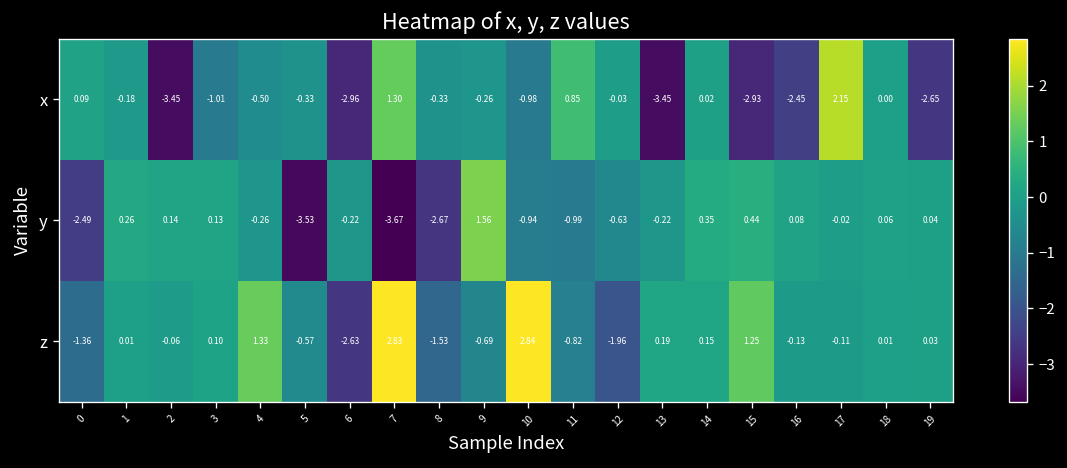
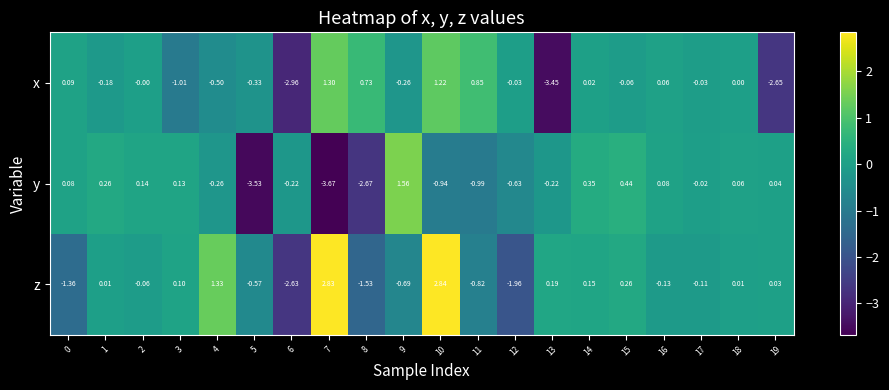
x, 2: -3.45 -> -0.00
x, 8: -0.33 -> 0.73
x, 10: -0.98 -> 1.22
x, 15: -2.93 -> -0.06
x, 16: -2.45 -> 0.06
x, 17: 2.15 -> -0.03
y, 0: -2.49 -> 0.08
z, 15: 1.25 -> 0.26
